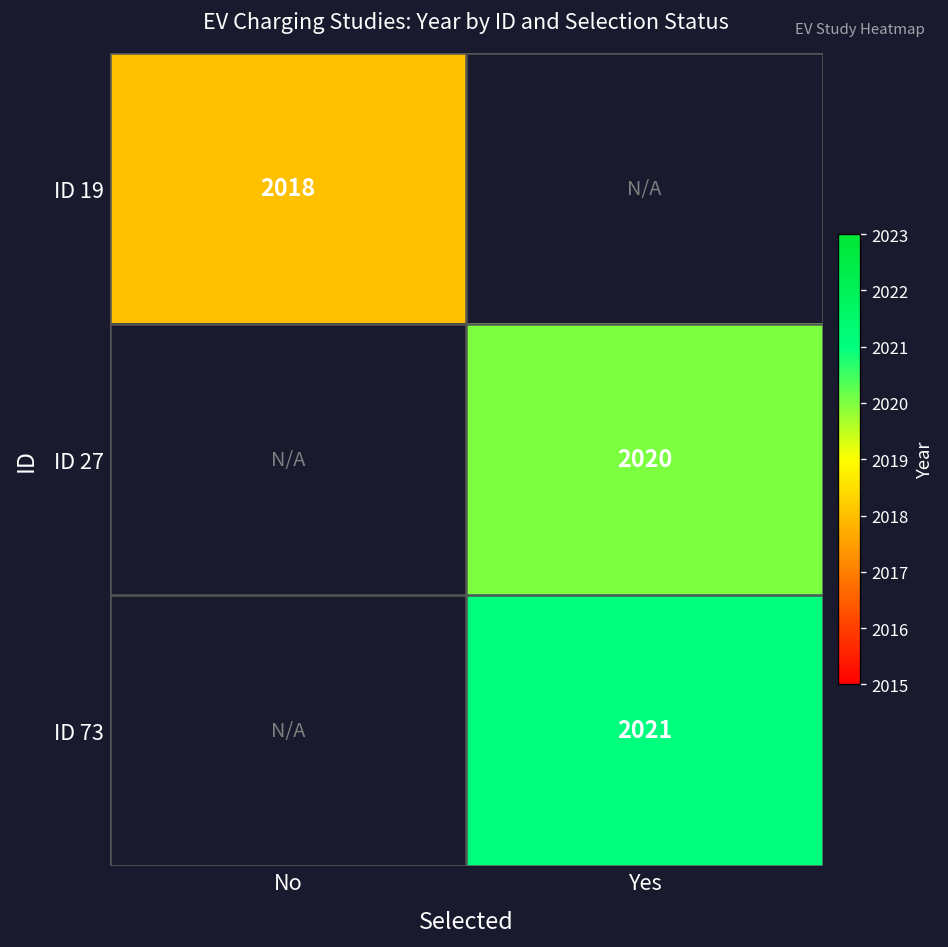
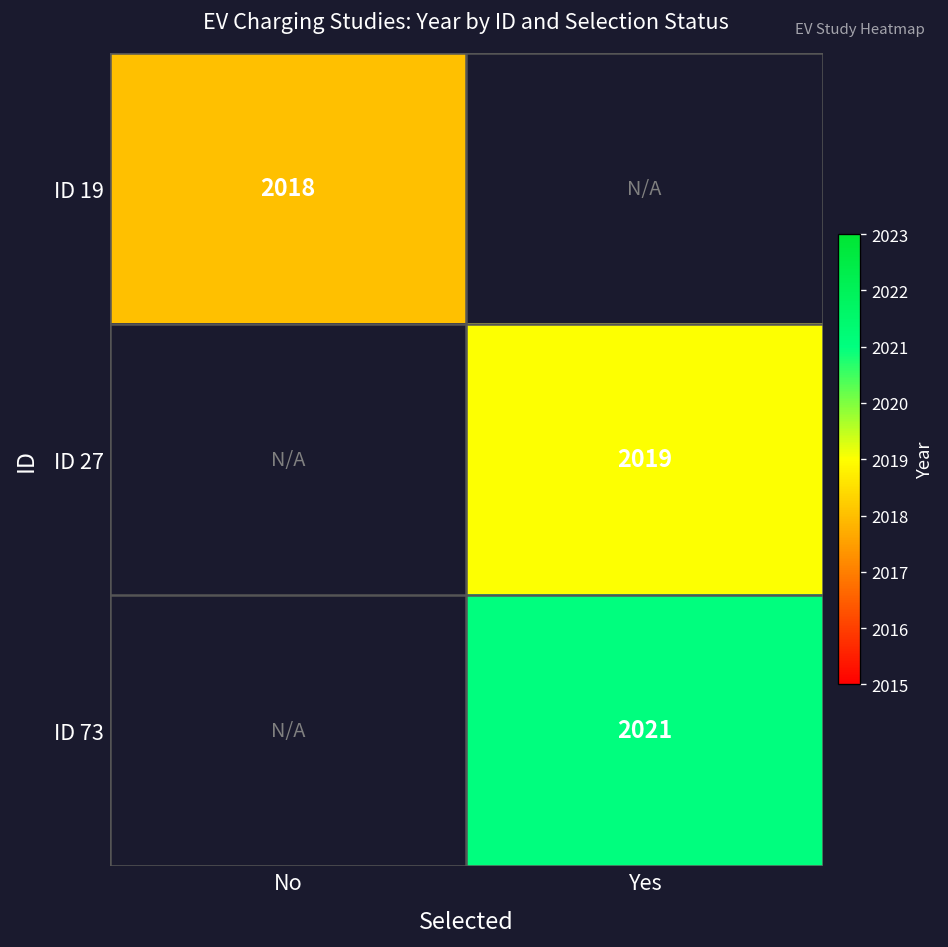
ID 27, Yes: 2020 -> 2019
